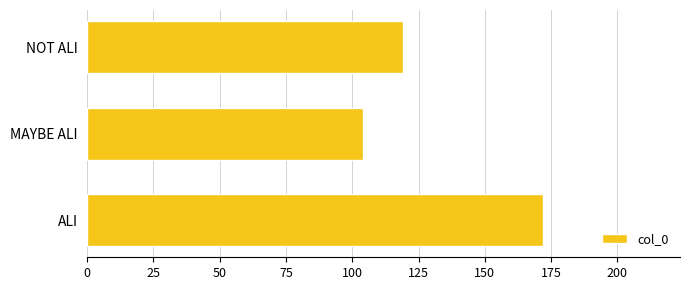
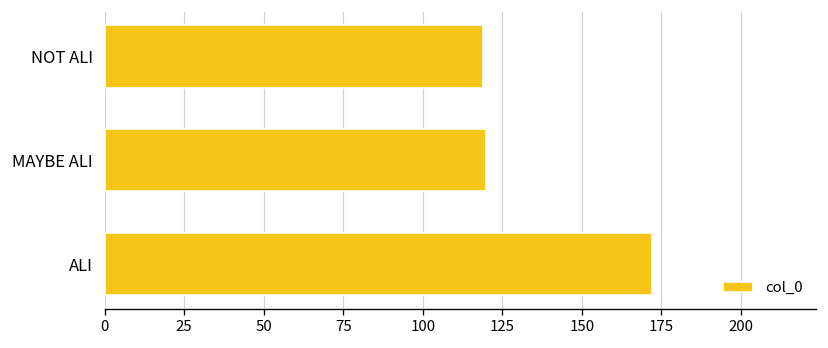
MAYBE ALI: 104 -> 120
